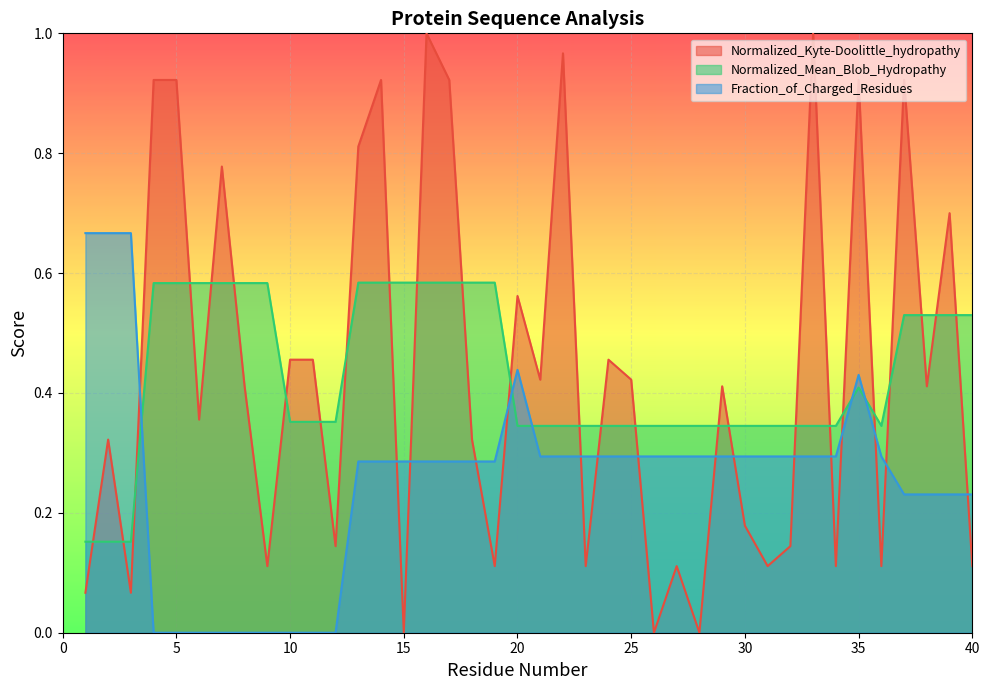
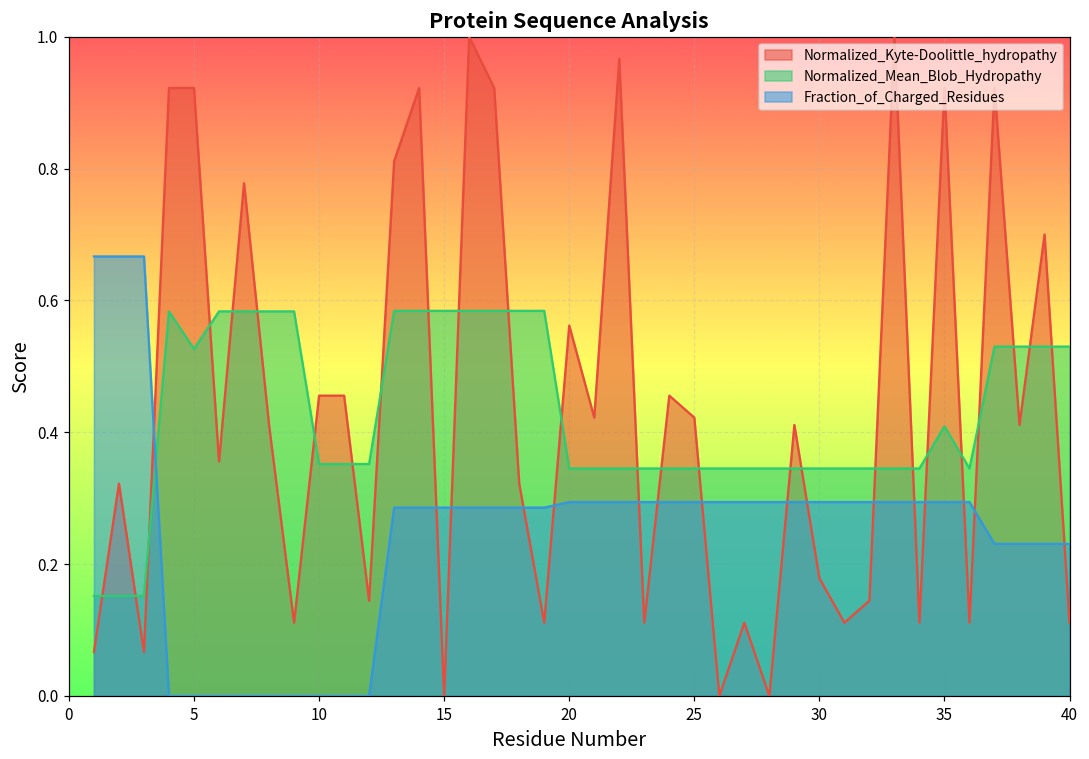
Normalized_Mean_Blob_Hydropathy, 5: 0.58 -> 0.53
Fraction_of_Charged_Residues, 20: 0.44 -> 0.29
Fraction_of_Charged_Residues, 35: 0.43 -> 0.29
